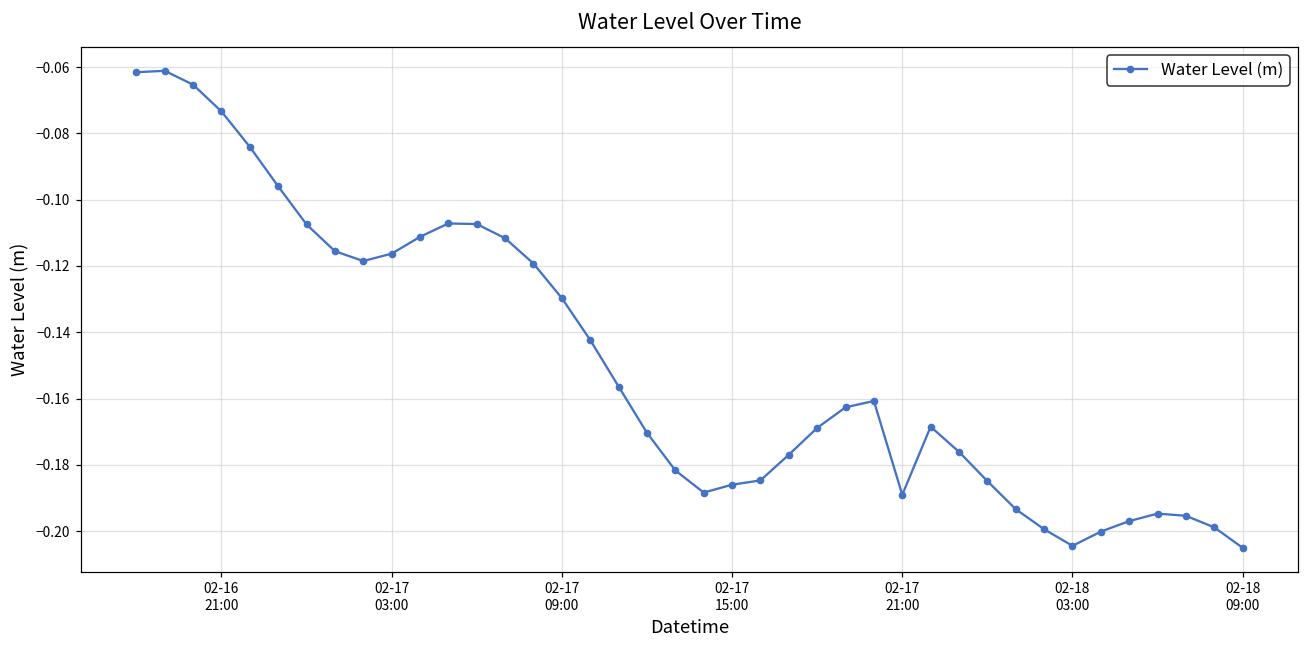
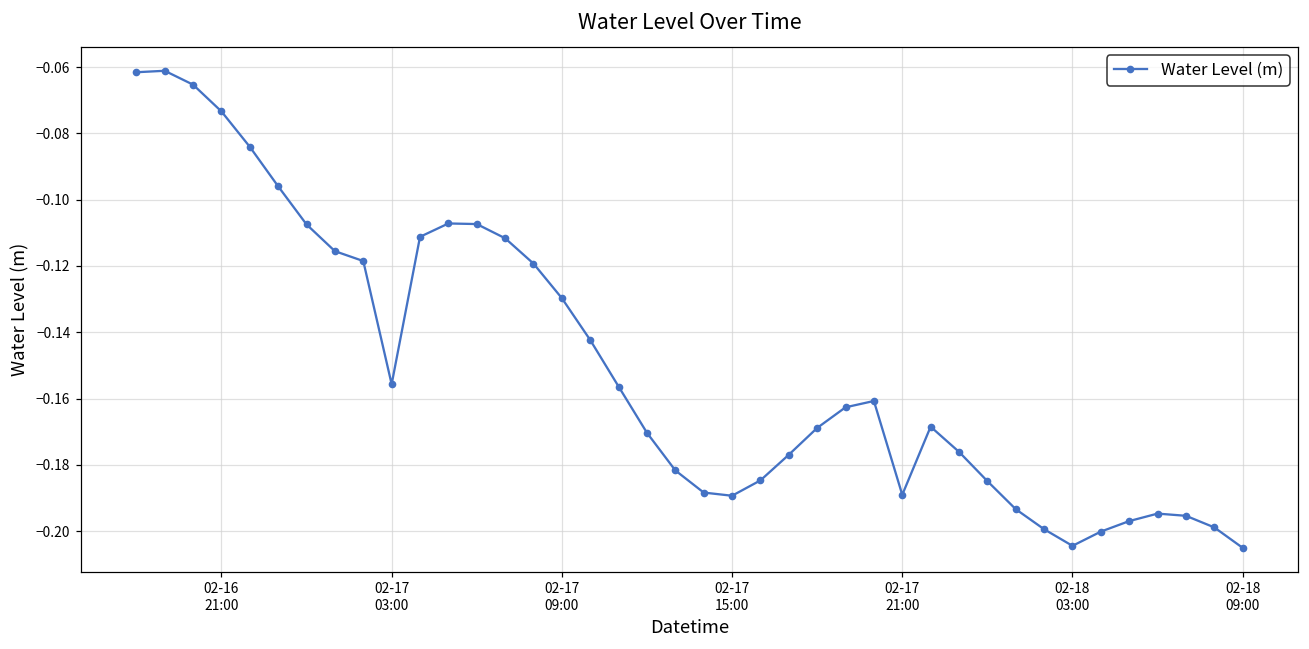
02-17 03:00: -0.116 -> -0.156
02-17 15:00: -0.186 -> -0.189
